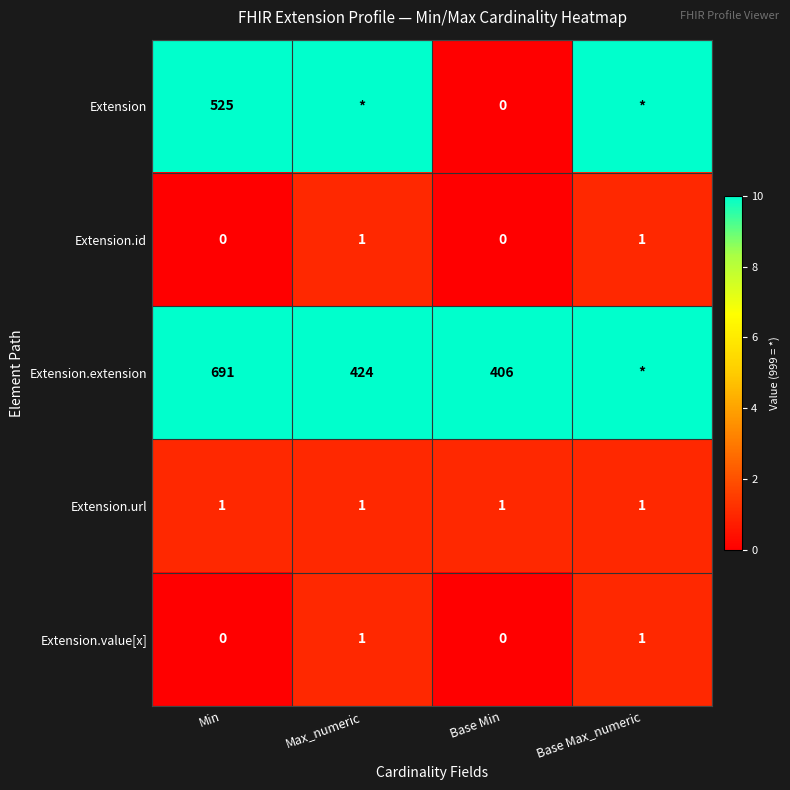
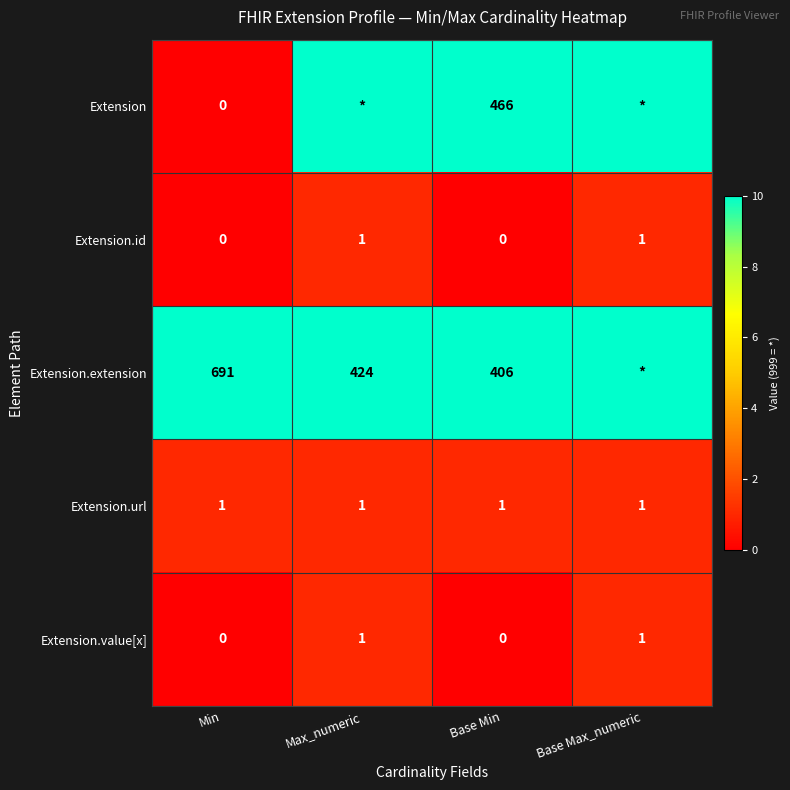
Extension, Min: 525 -> 0
Extension, Base Min: 0 -> 466
